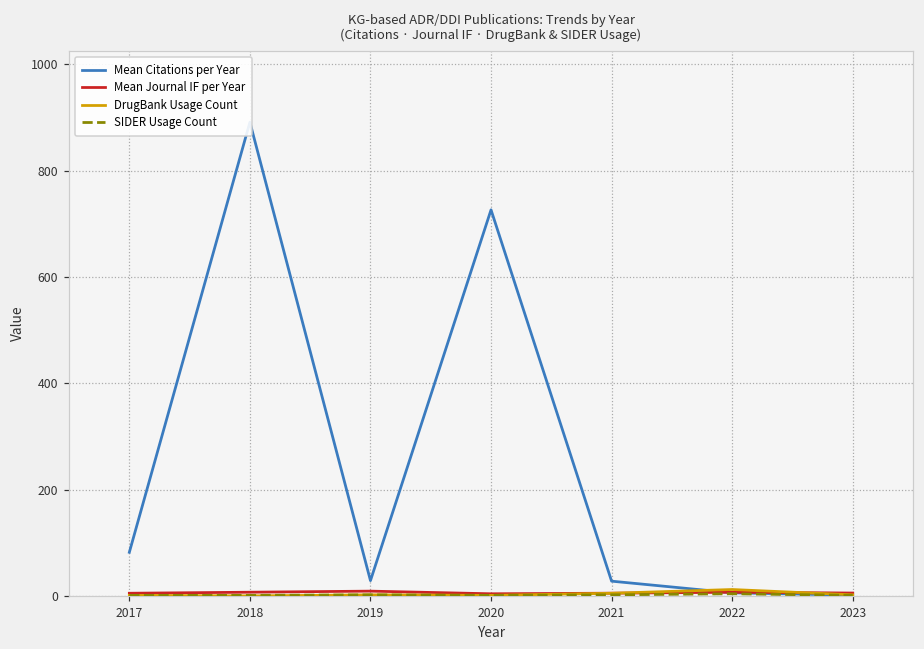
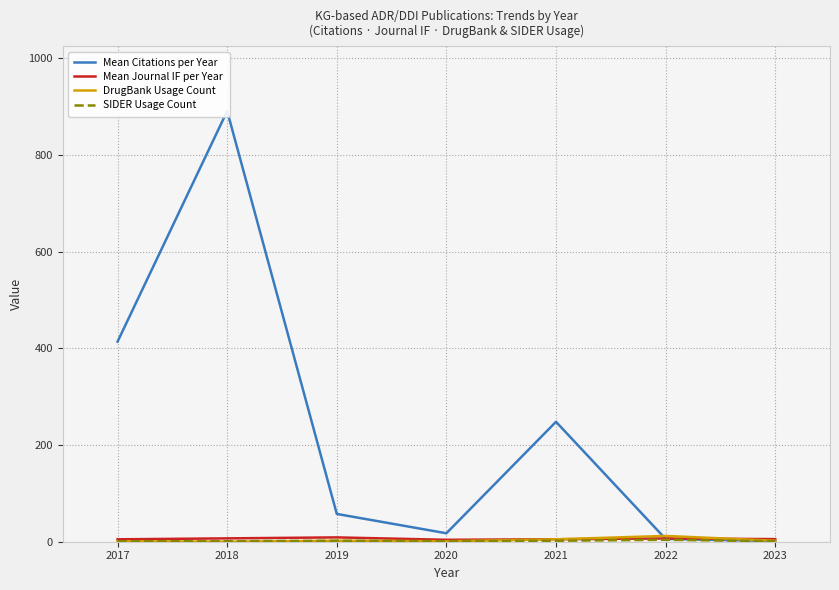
Mean Citations per Year, 2017: 80 -> 410
Mean Citations per Year, 2019: 30 -> 60
Mean Citations per Year, 2020: 730 -> 20
Mean Citations per Year, 2021: 30 -> 250
